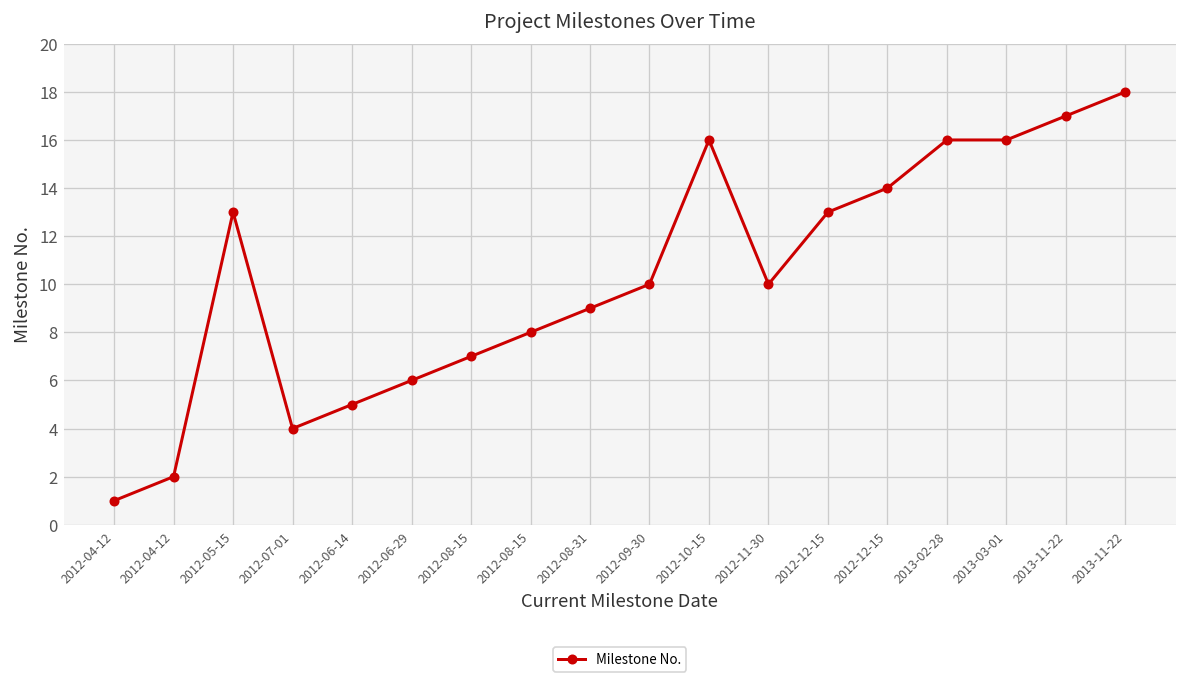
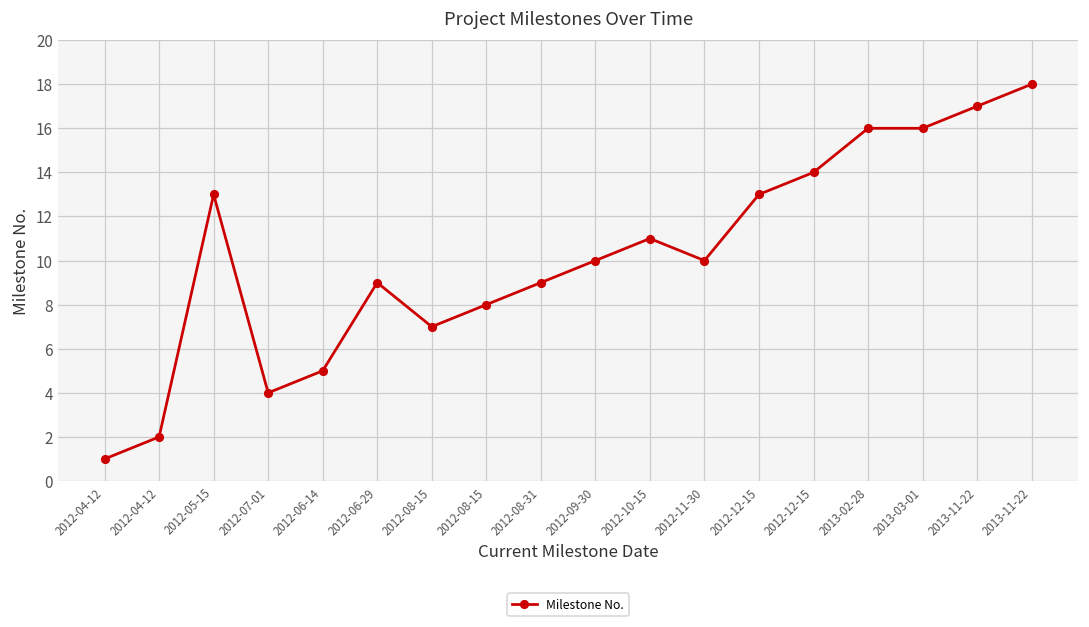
2012-06-29: 6 -> 9
2012-10-15: 16 -> 11
